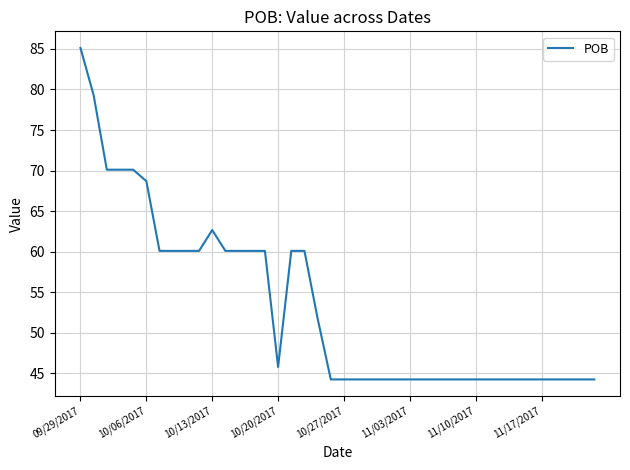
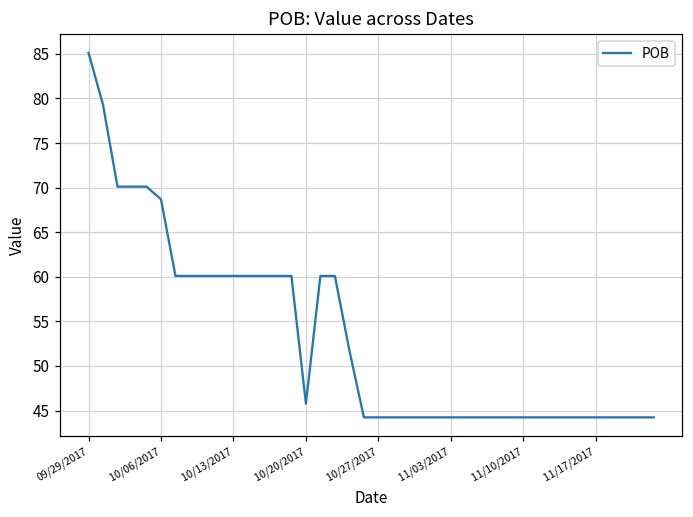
10/13/2017: 63 -> 60
